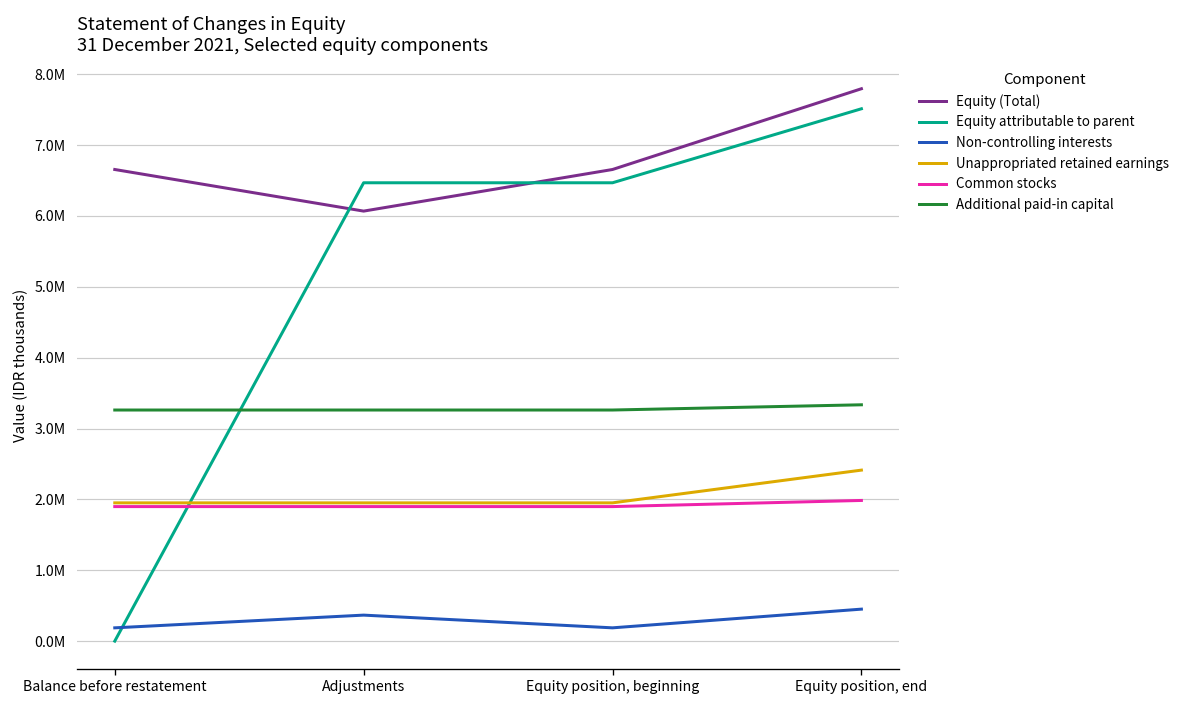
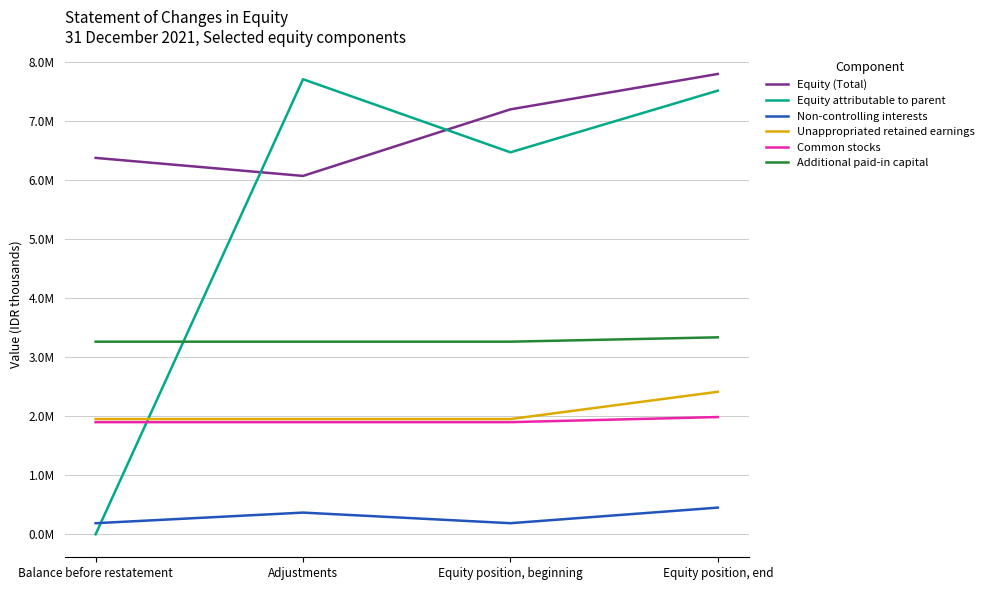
Equity (Total), Balance before restatement: 6700000 -> 6400000
Equity attributable to parent, Adjustments: 6500000 -> 7700000
Equity (Total), Equity position, beginning: 6700000 -> 7200000
